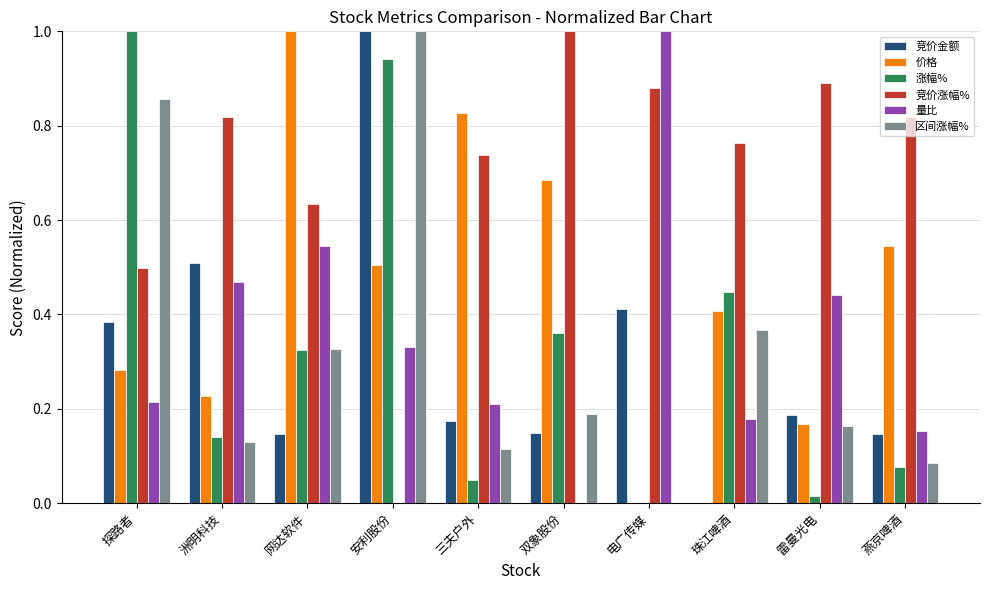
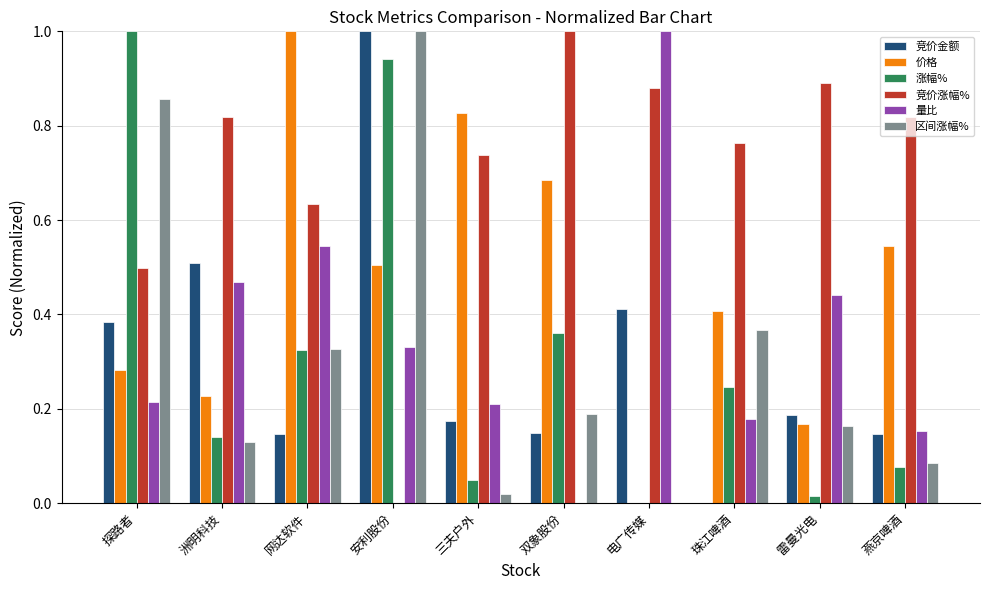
区间涨幅%, 三夫户外: 0.12 -> 0.02
涨幅%, 珠江啤酒: 0.45 -> 0.25
